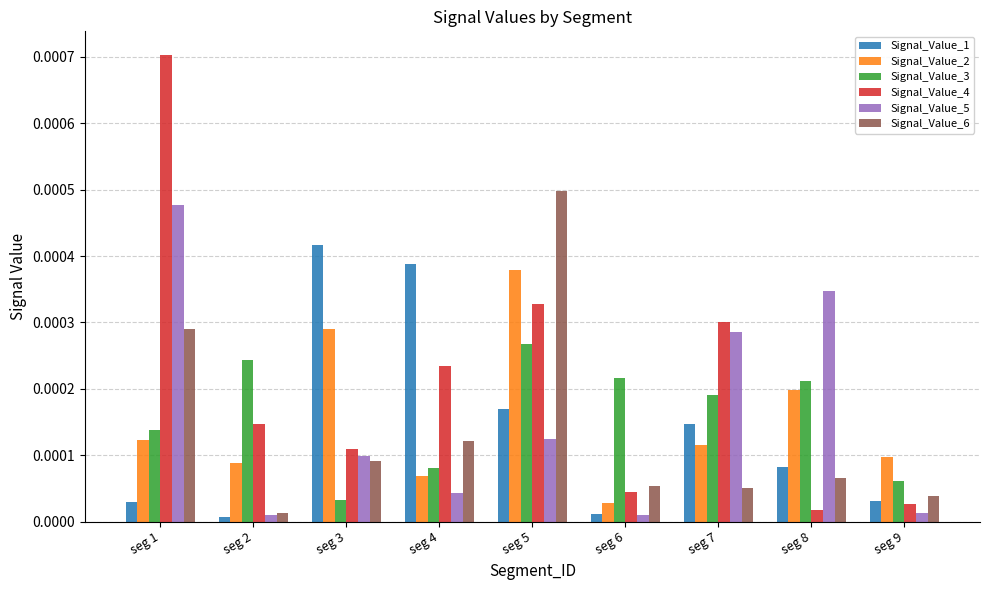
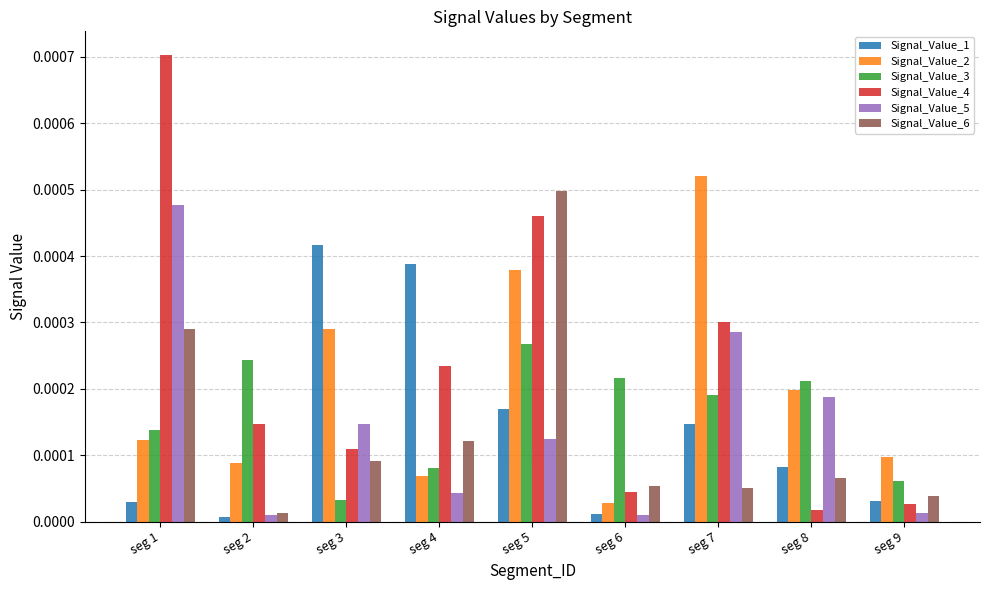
Signal_Value_5, seg 3: 0.00010 -> 0.00015
Signal_Value_4, seg 5: 0.00033 -> 0.00046
Signal_Value_2, seg 7: 0.00012 -> 0.00052
Signal_Value_5, seg 8: 0.00035 -> 0.00019
